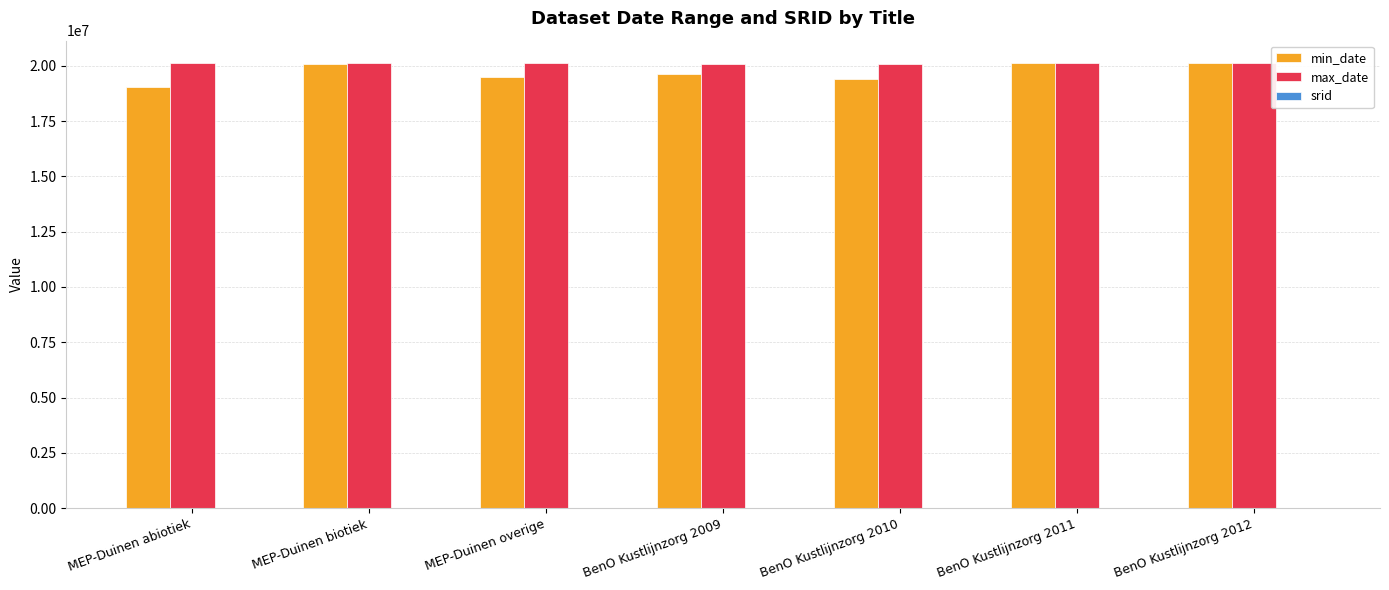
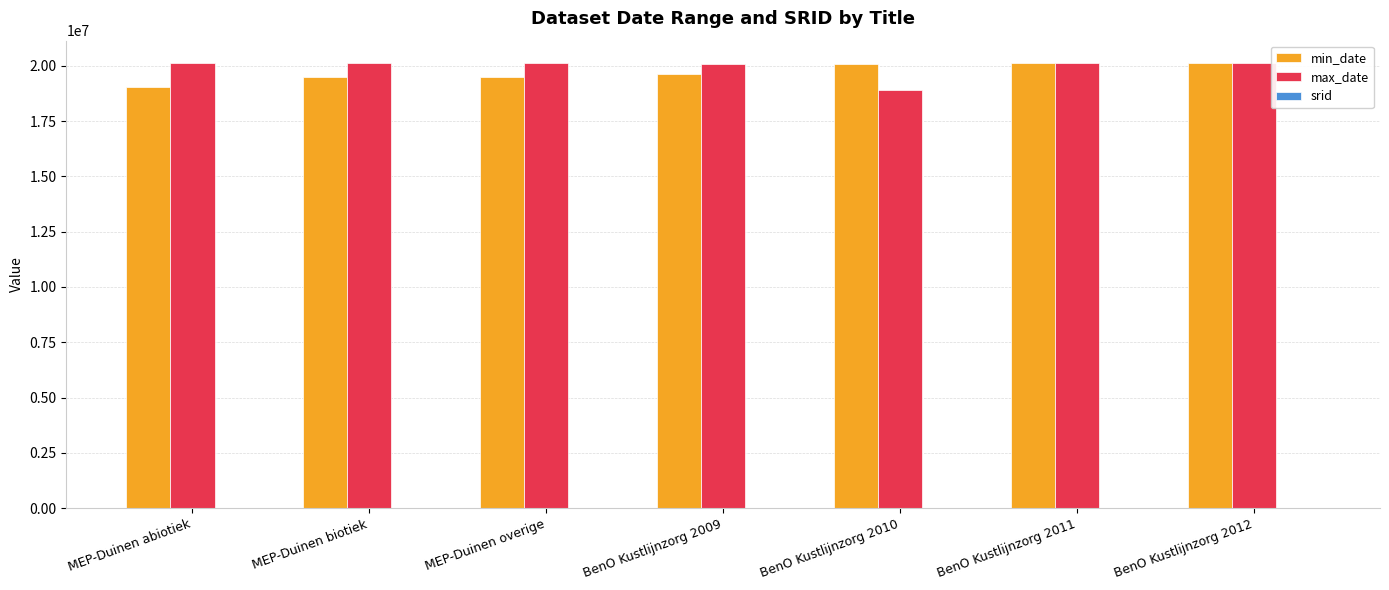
min_date, MEP-Duinen biotiek: 20100000 -> 19500000
min_date, BenO Kustlijnzorg 2010: 19400000 -> 20100000
max_date, BenO Kustlijnzorg 2010: 20100000 -> 18900000
